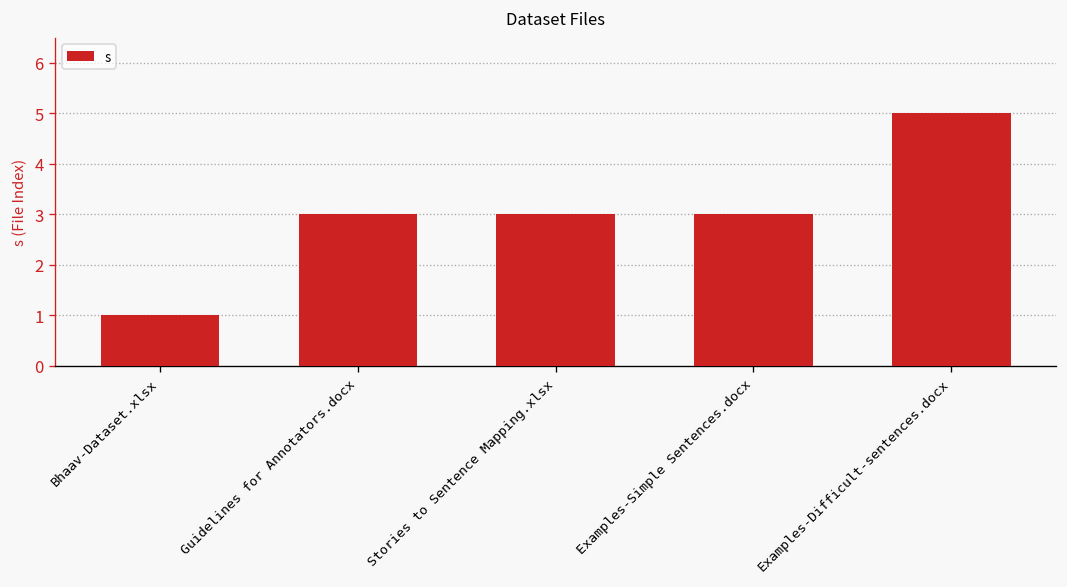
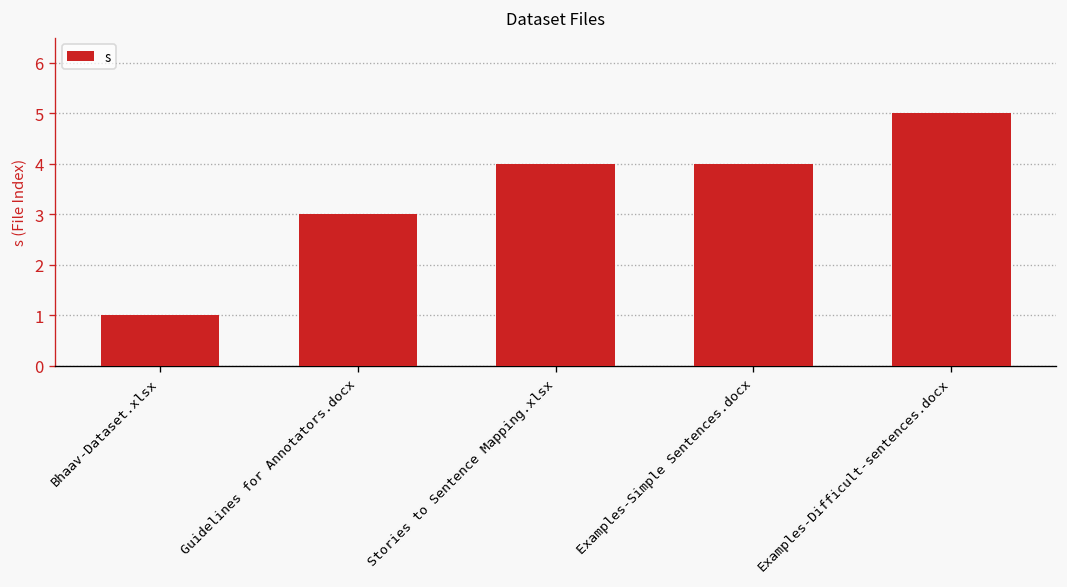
Stories to Sentence Mapping.xlsx: 3 -> 4
Examples-Simple Sentences.docx: 3 -> 4
